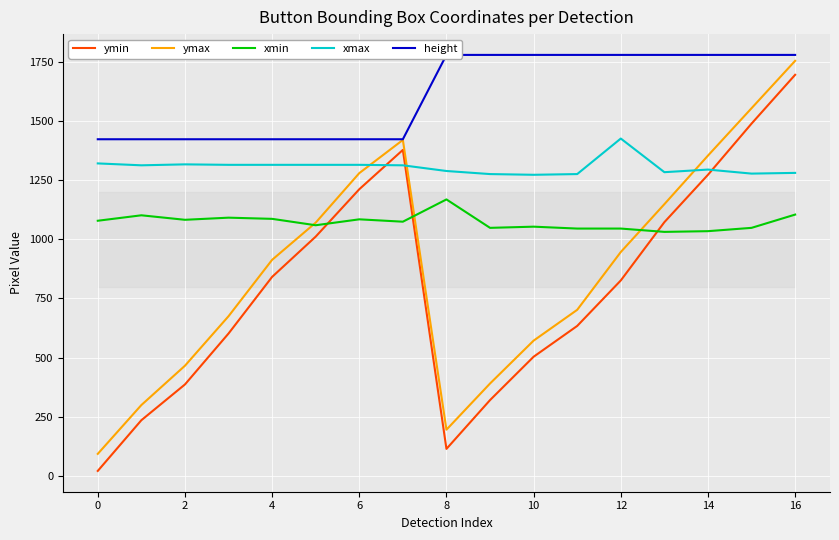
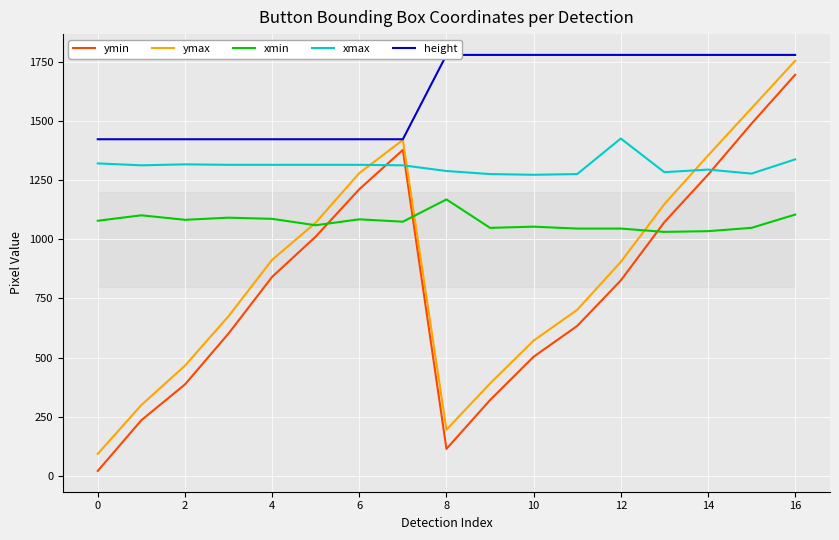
ymax, 12: 950 -> 900
xmax, 16: 1280 -> 1340
